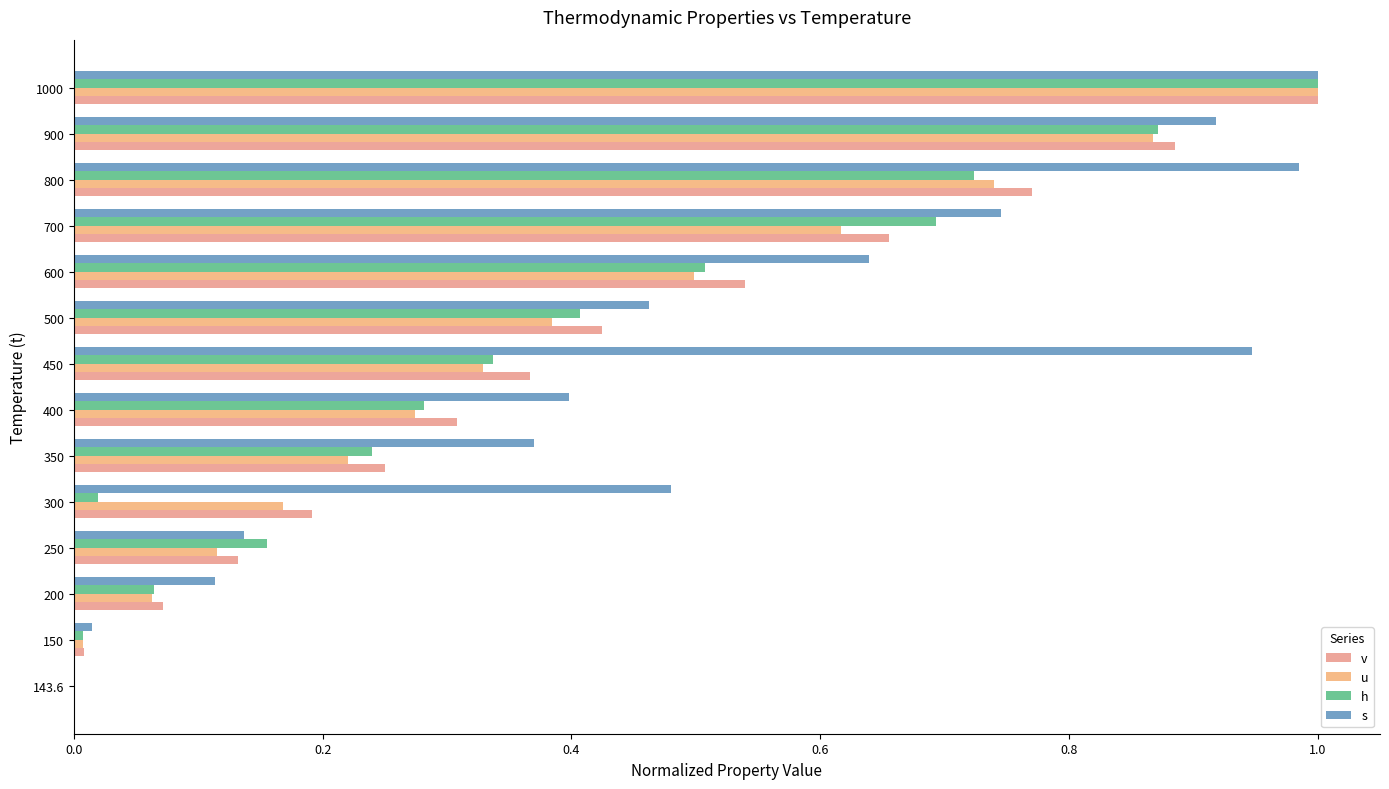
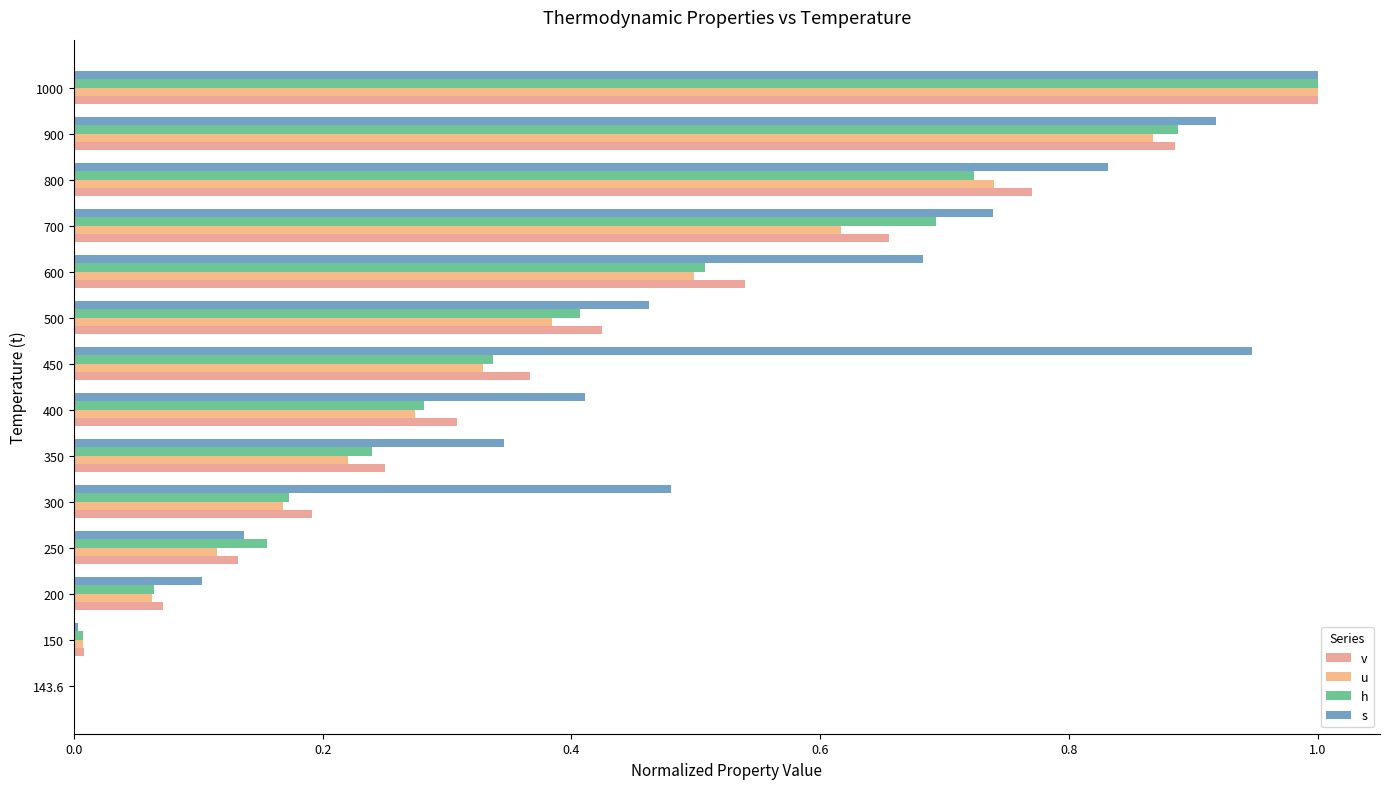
h, 900: 0.871 -> 0.887
s, 800: 0.985 -> 0.831
s, 700: 0.745 -> 0.739
s, 600: 0.639 -> 0.682
s, 400: 0.398 -> 0.411
s, 350: 0.370 -> 0.345
h, 300: 0.020 -> 0.173
s, 200: 0.113 -> 0.103
s, 150: 0.014 -> 0.003
